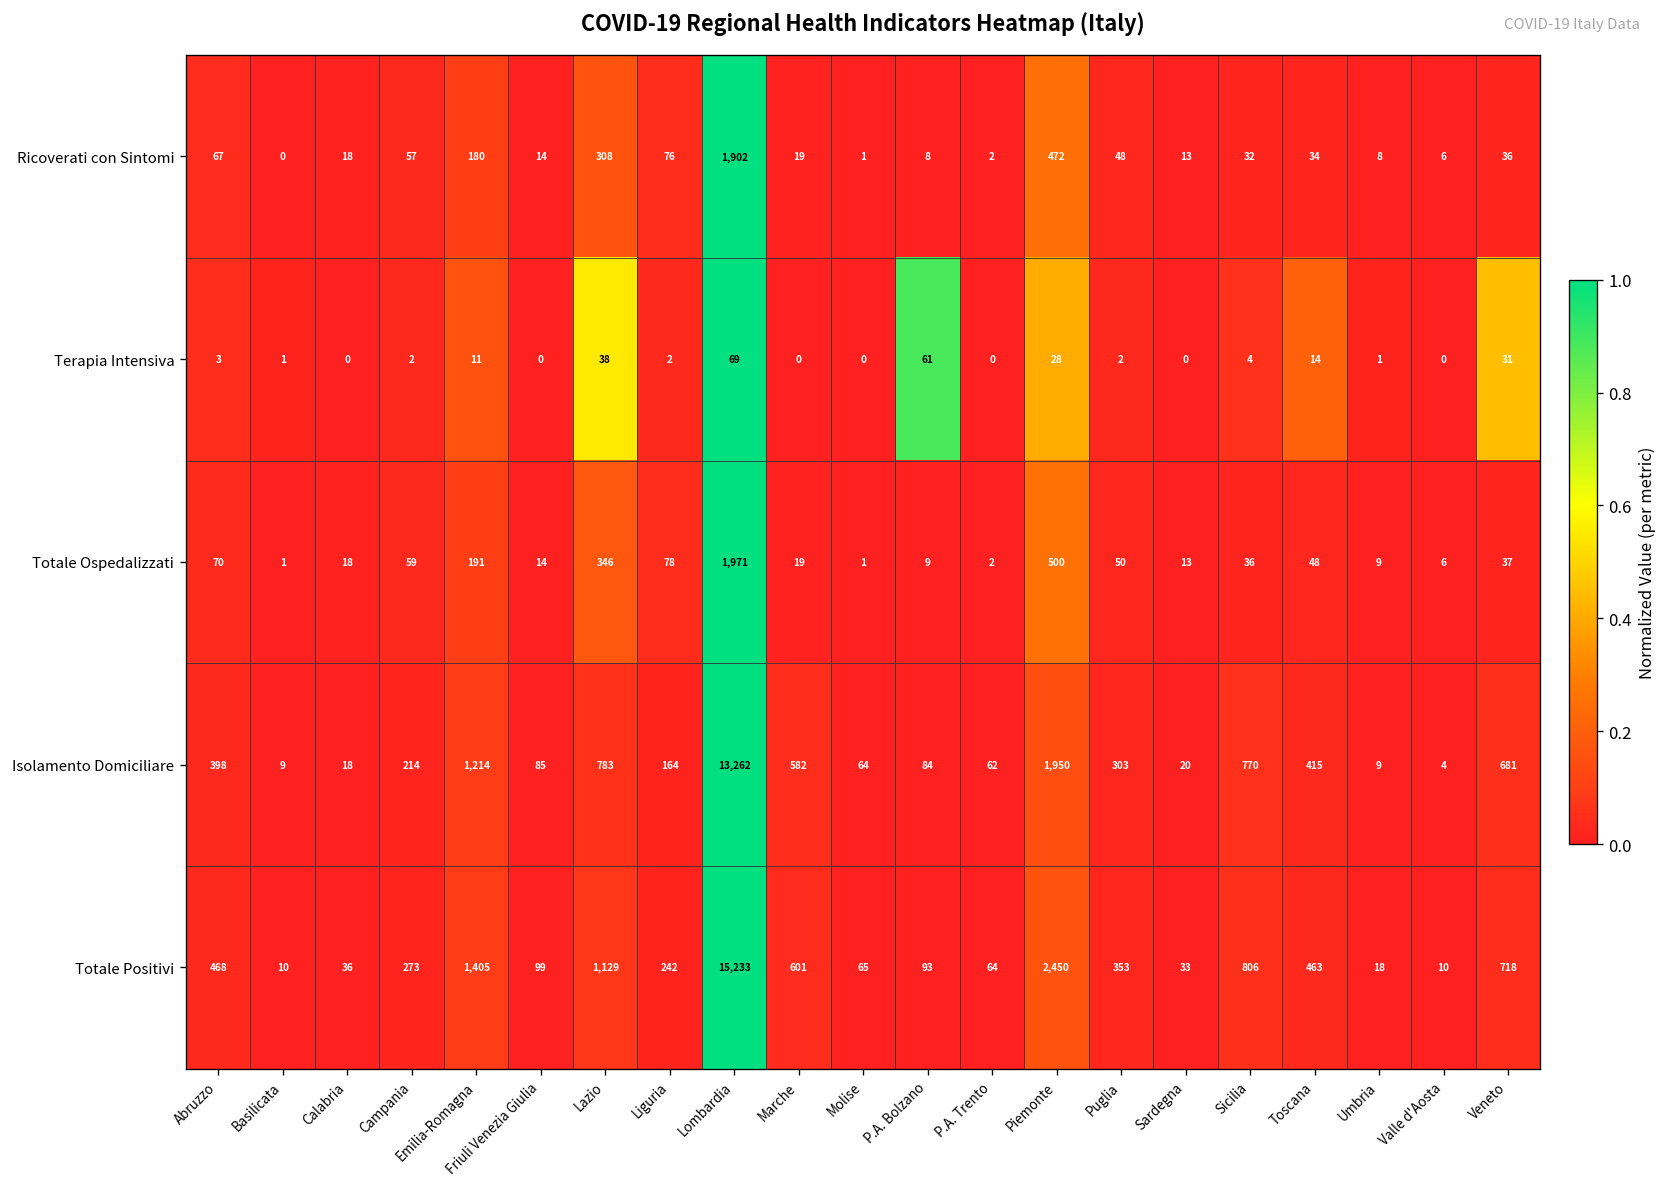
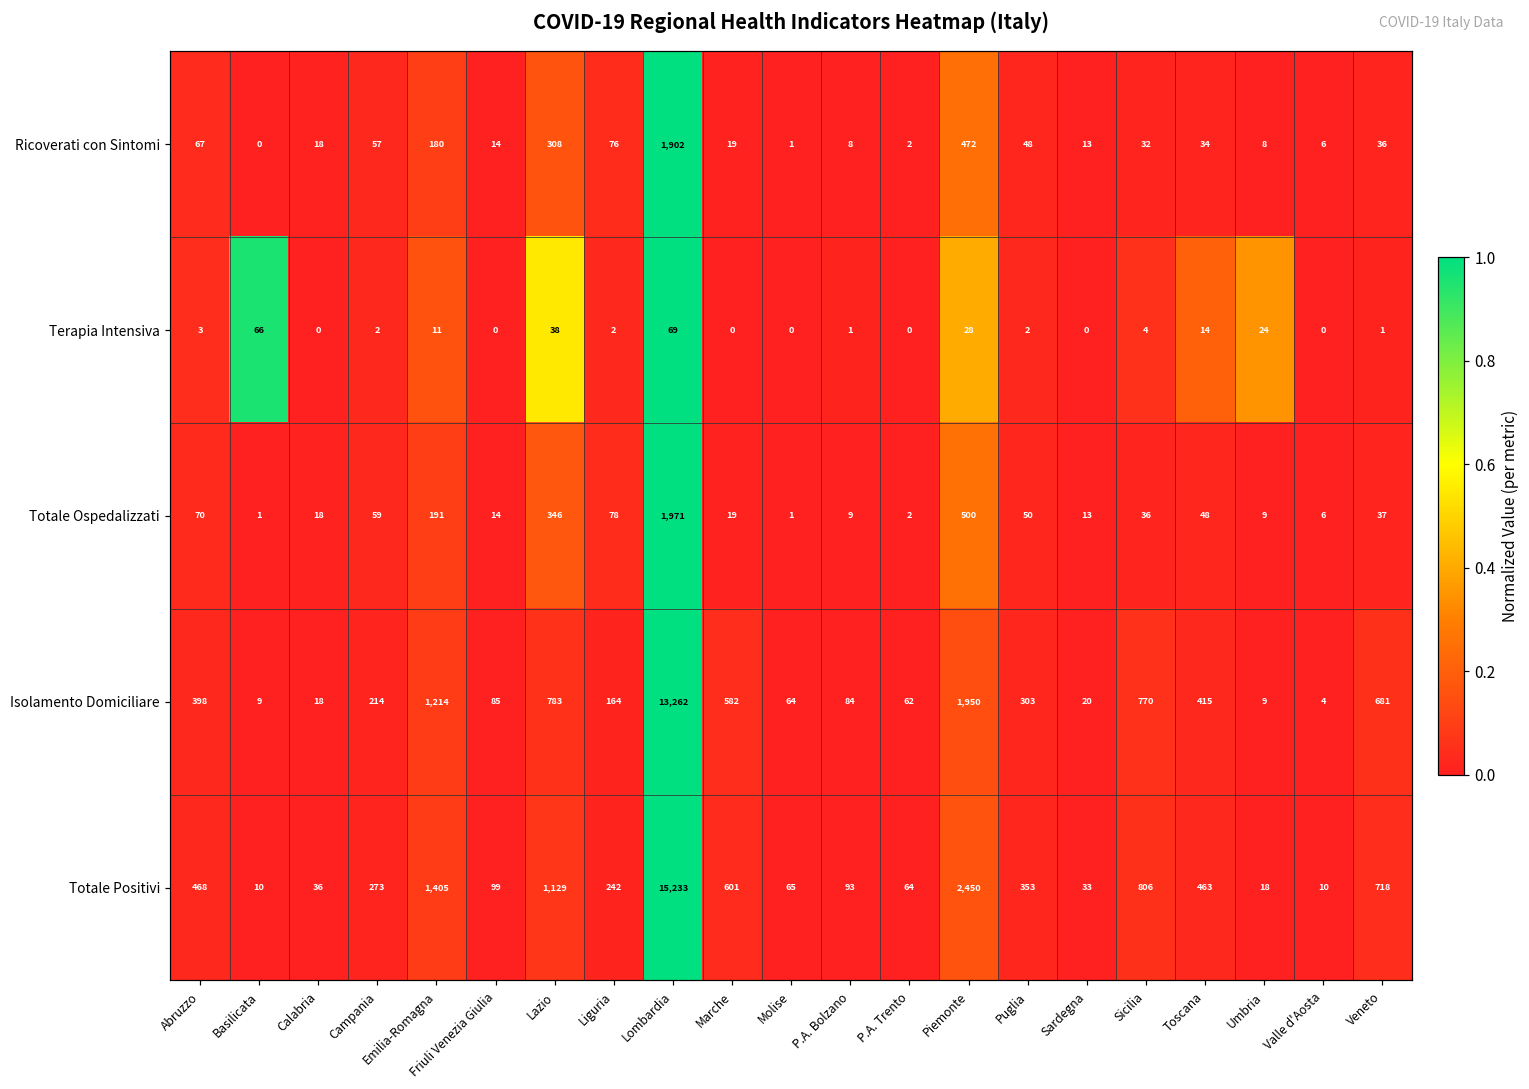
Terapia Intensiva, Basilicata: 1 -> 66
Terapia Intensiva, P.A. Bolzano: 61 -> 1
Terapia Intensiva, Umbria: 1 -> 24
Terapia Intensiva, Veneto: 31 -> 1
